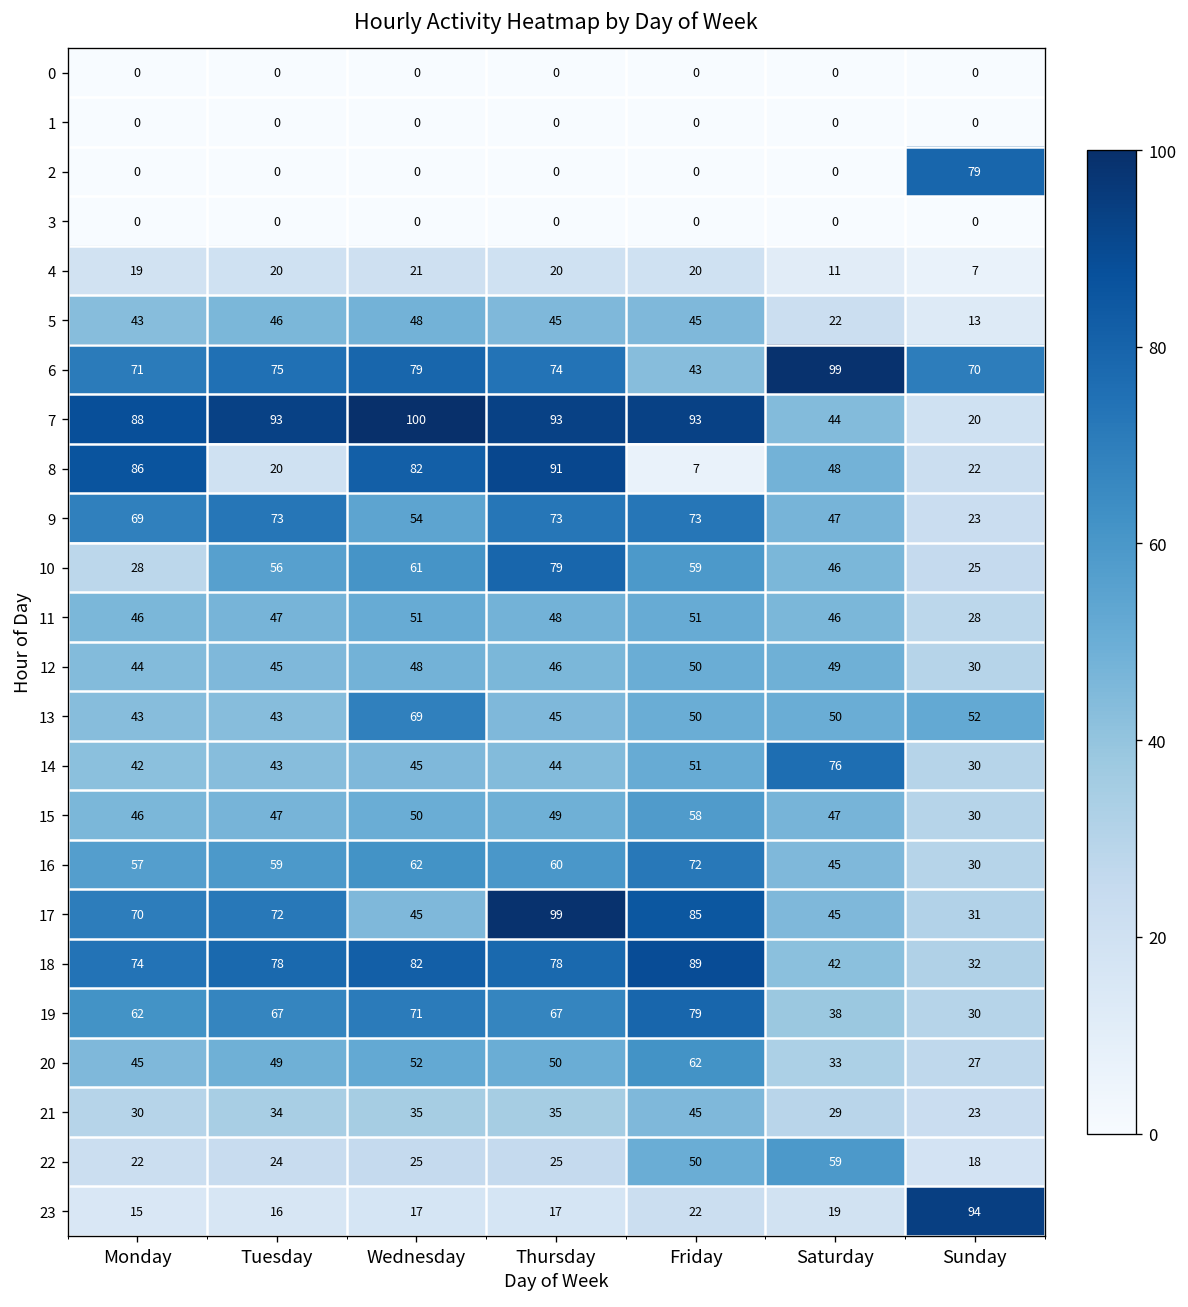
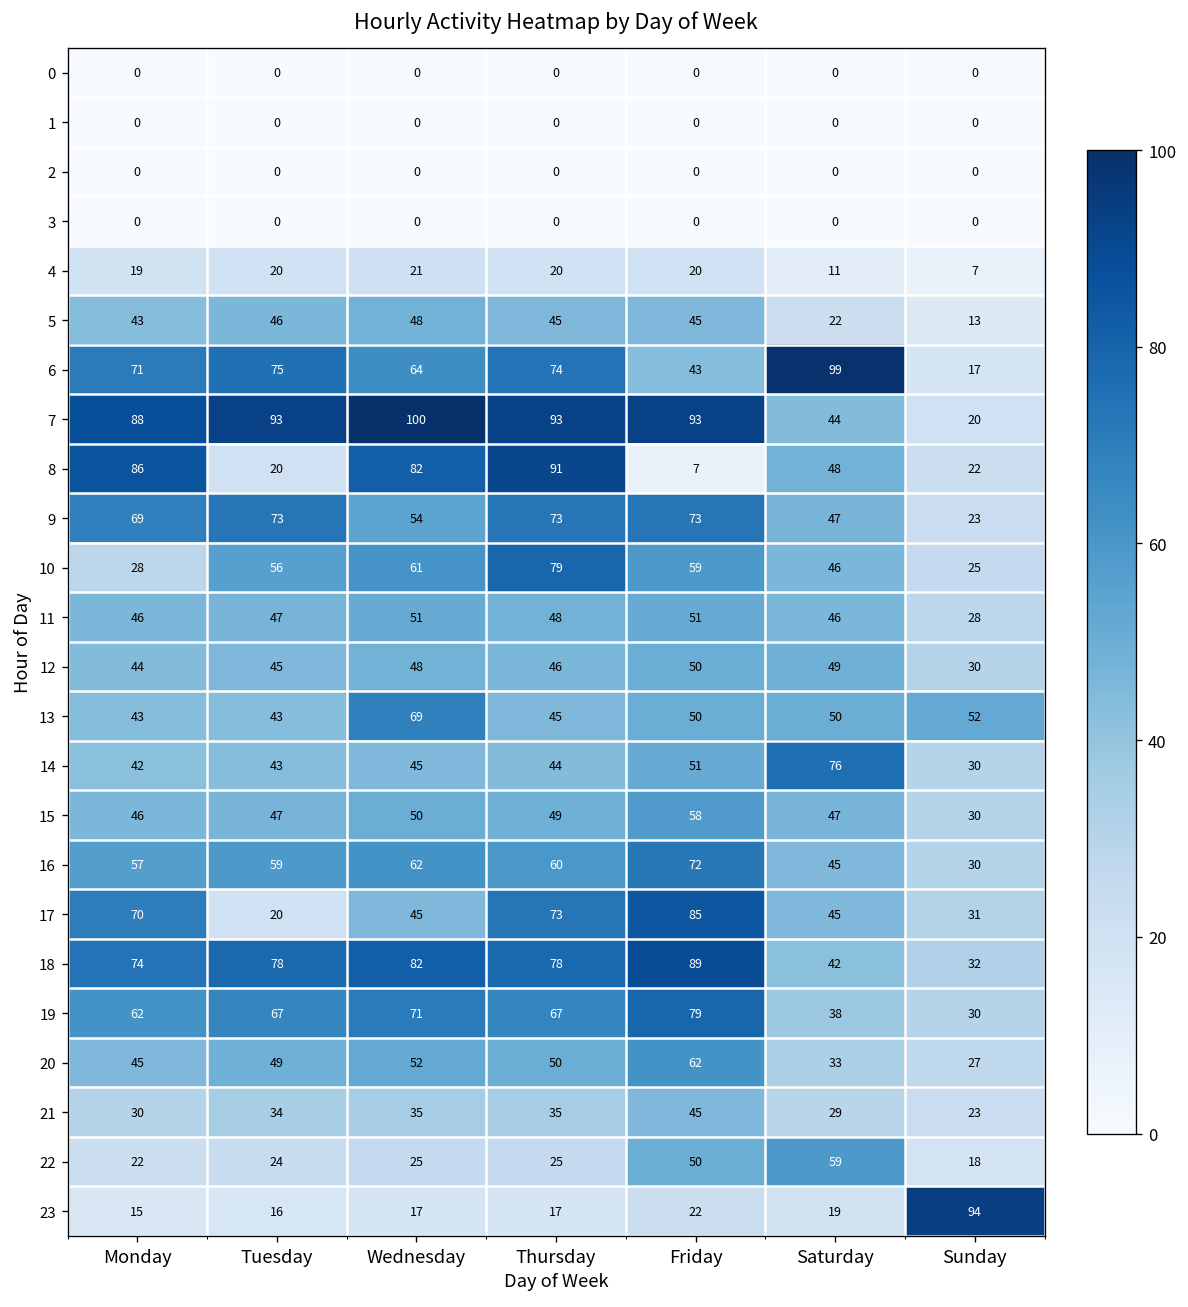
2, Sunday: 79 -> 0
6, Wednesday: 79 -> 64
6, Sunday: 70 -> 17
17, Tuesday: 72 -> 20
17, Thursday: 99 -> 73
